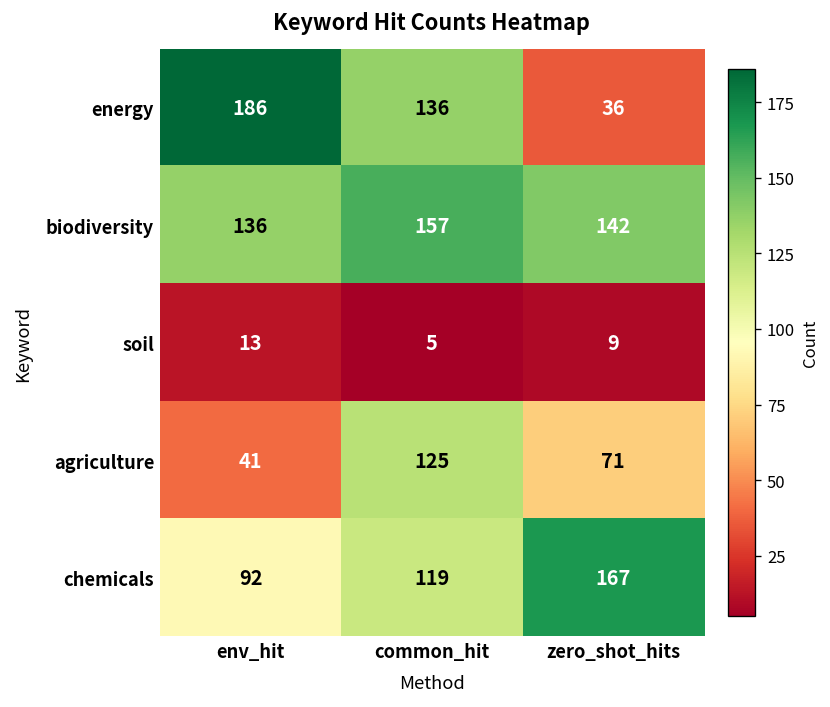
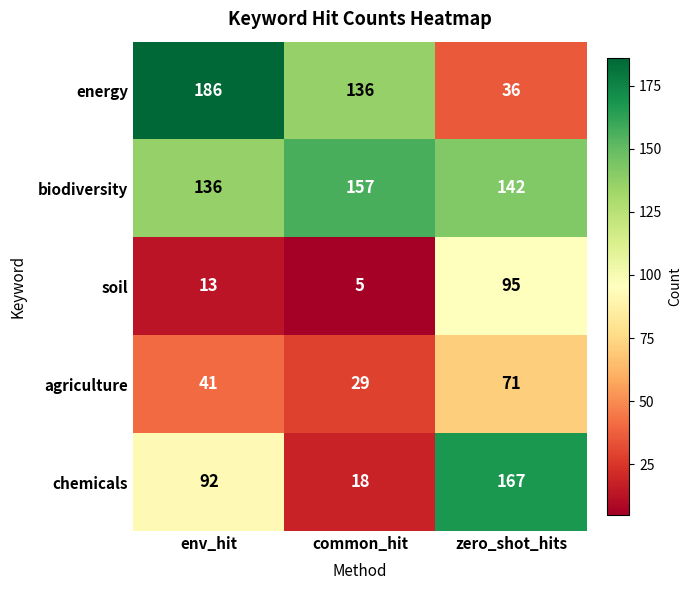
soil, zero_shot_hits: 9 -> 95
agriculture, common_hit: 125 -> 29
chemicals, common_hit: 119 -> 18
